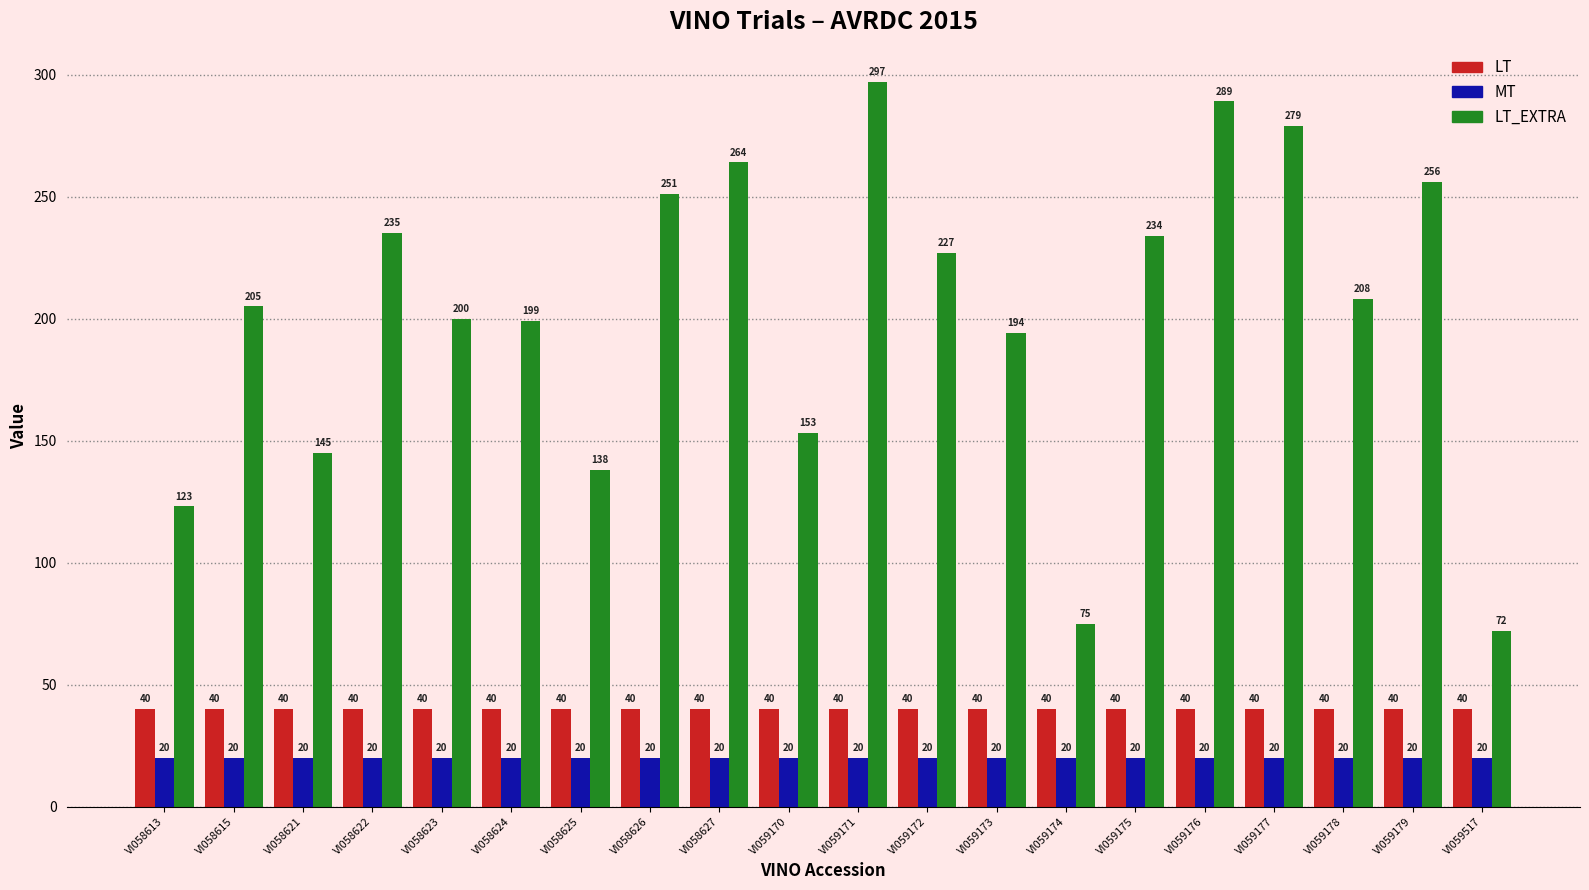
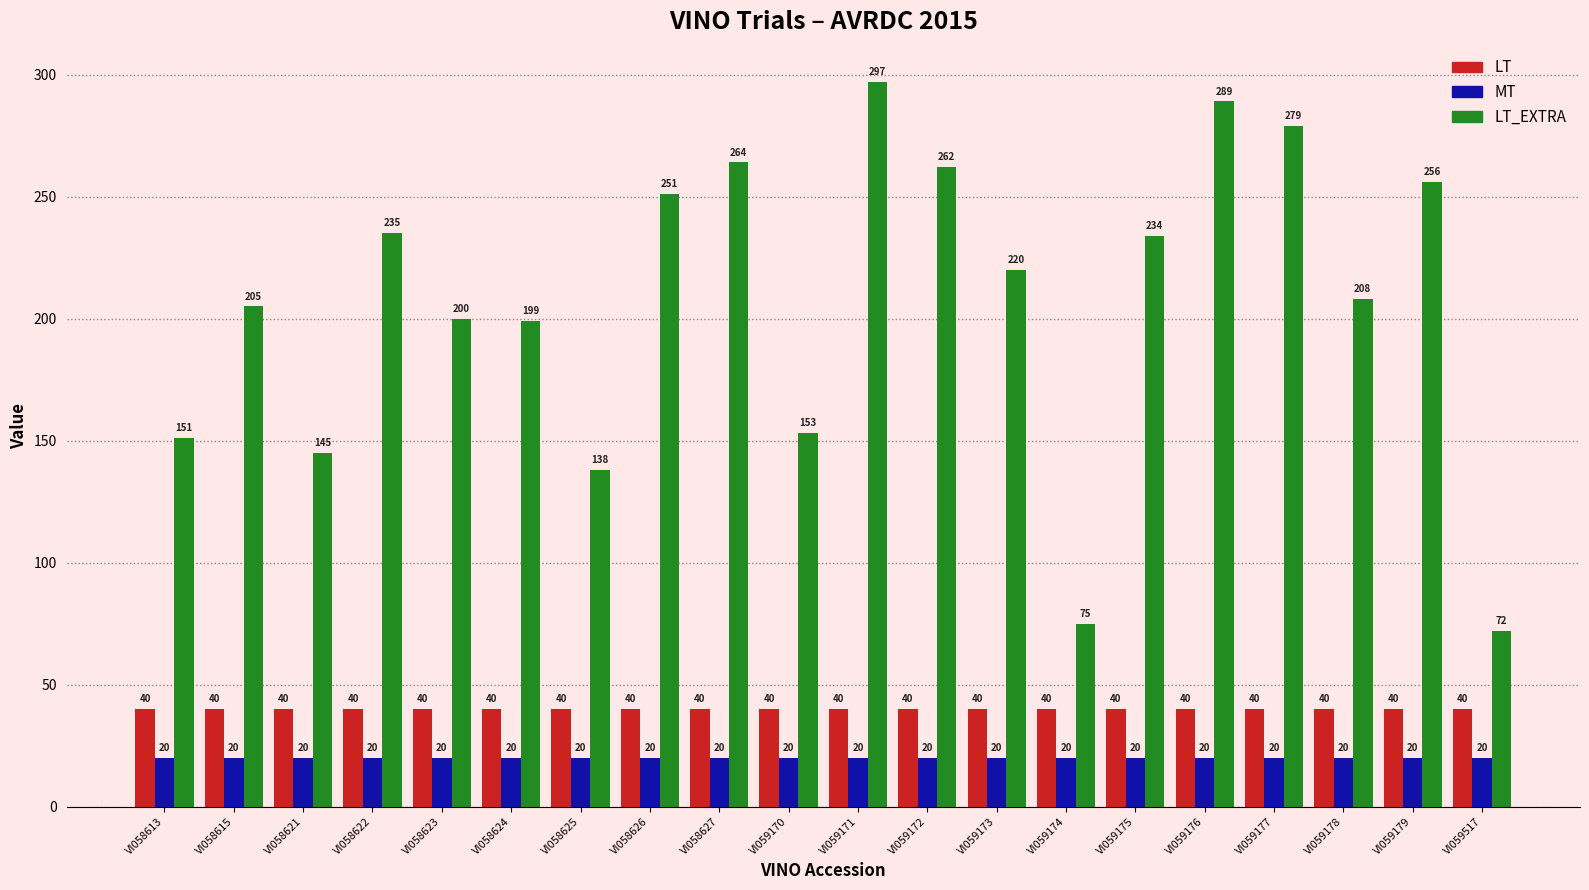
LT_EXTRA, VI058613: 123 -> 151
LT_EXTRA, VI059172: 227 -> 262
LT_EXTRA, VI059173: 194 -> 220
